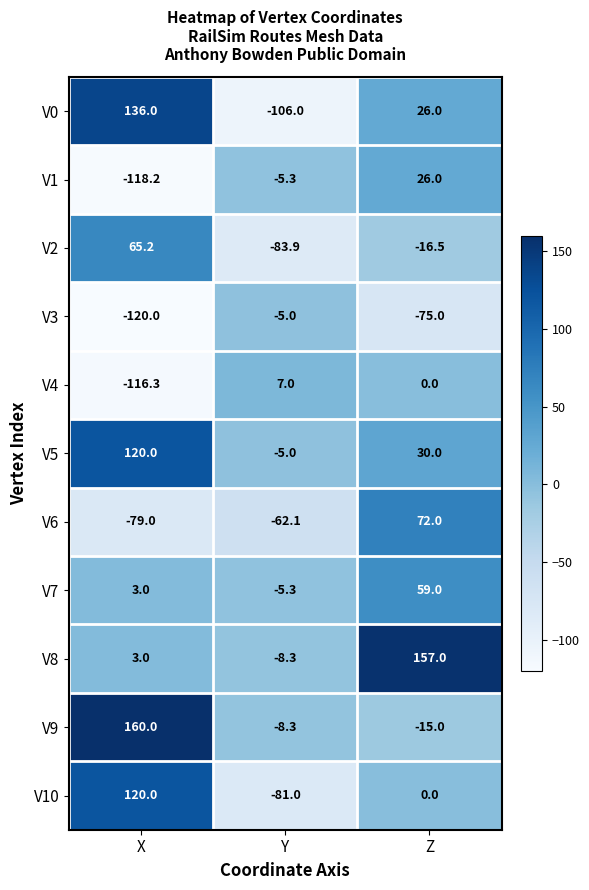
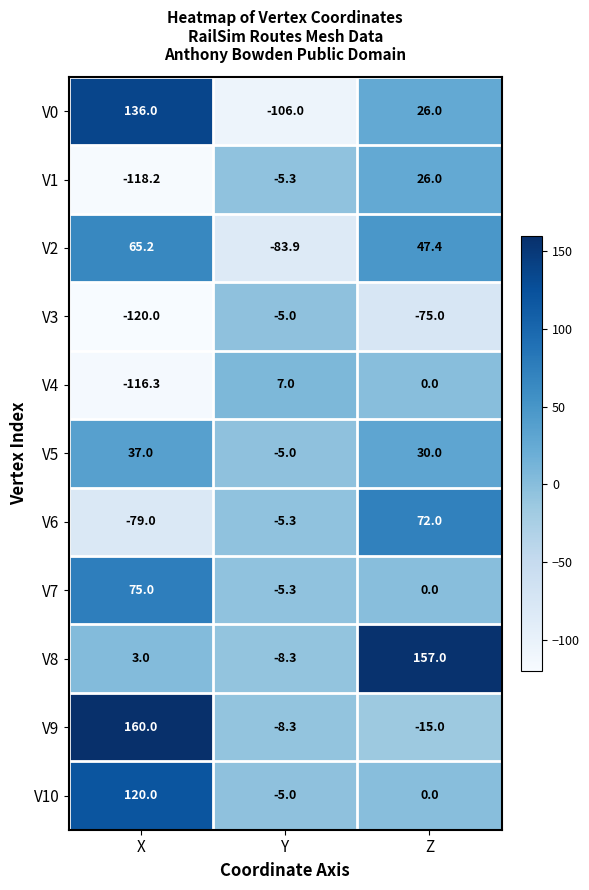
V2, Z: -16.5 -> 47.4
V5, X: 120.0 -> 37.0
V6, Y: -62.1 -> -5.3
V7, X: 3.0 -> 75.0
V7, Z: 59.0 -> 0.0
V10, Y: -81.0 -> -5.0
